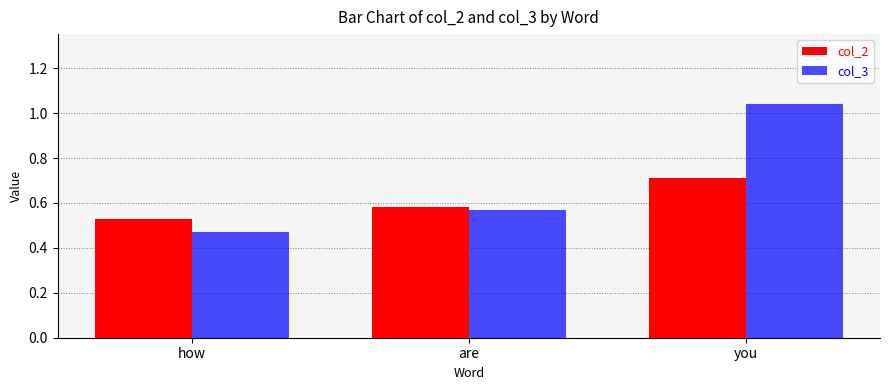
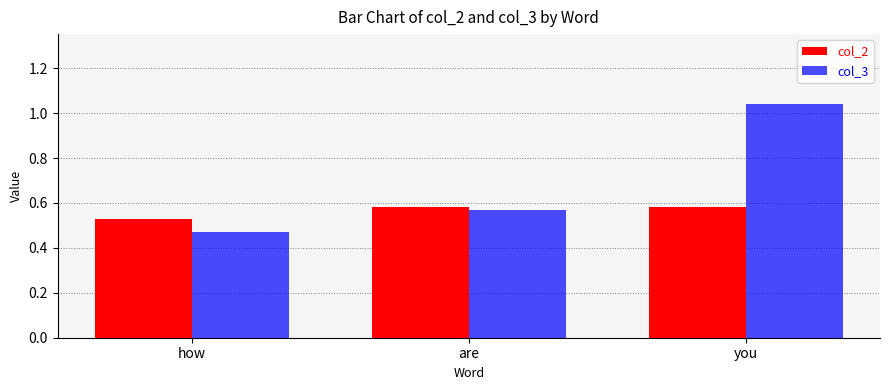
col_2, you: 0.71 -> 0.58
